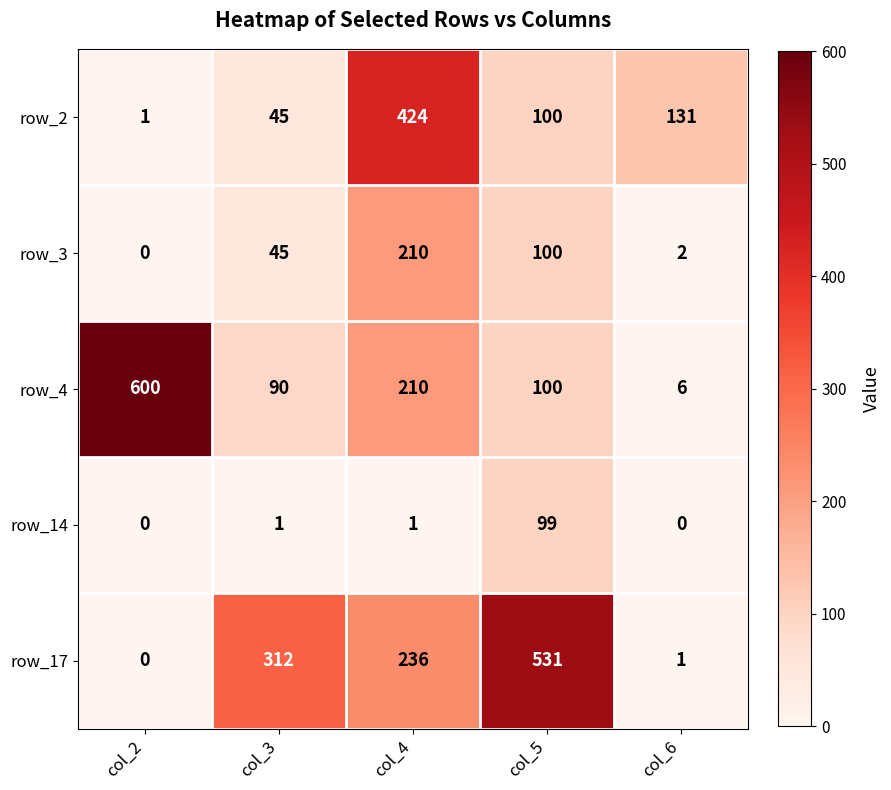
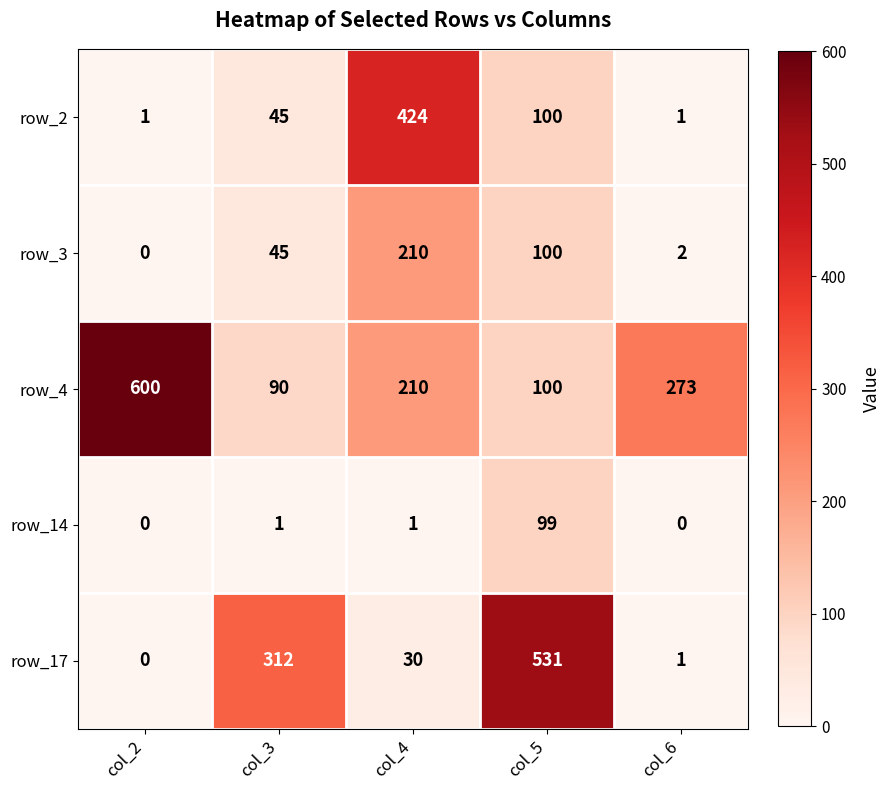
row_2, col_6: 131 -> 1
row_4, col_6: 6 -> 273
row_17, col_4: 236 -> 30
